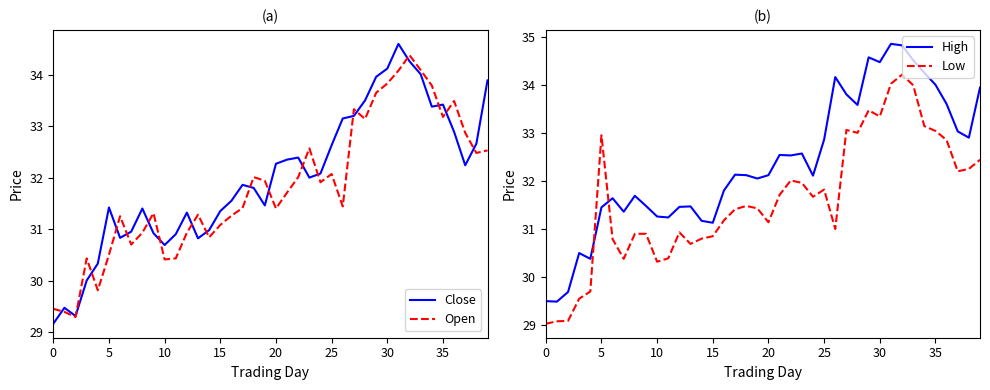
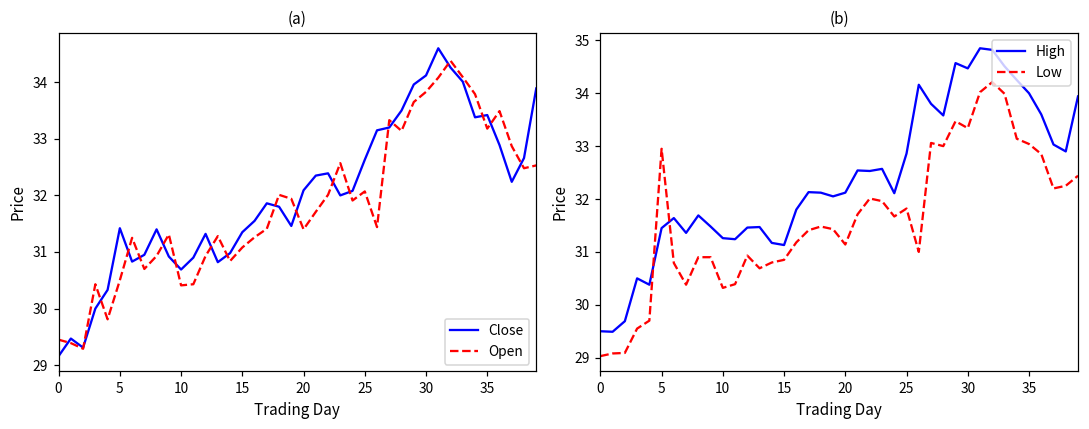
(a), Close, 20: 32.3 -> 32.1
